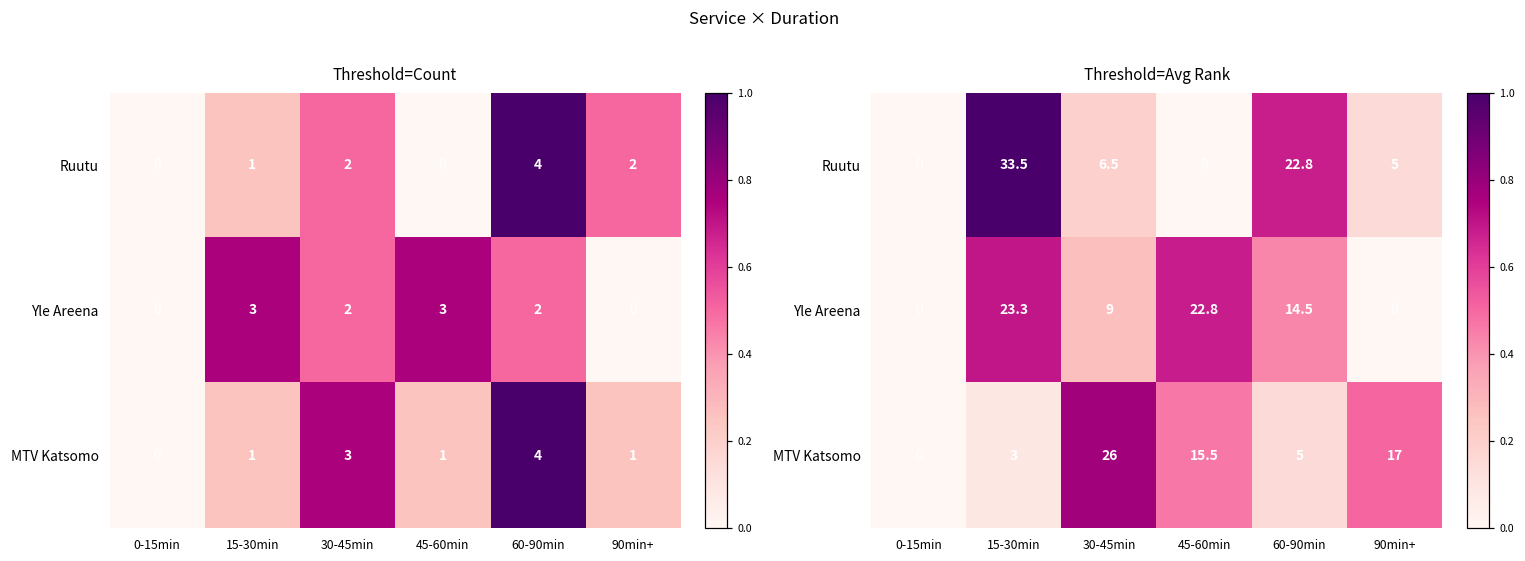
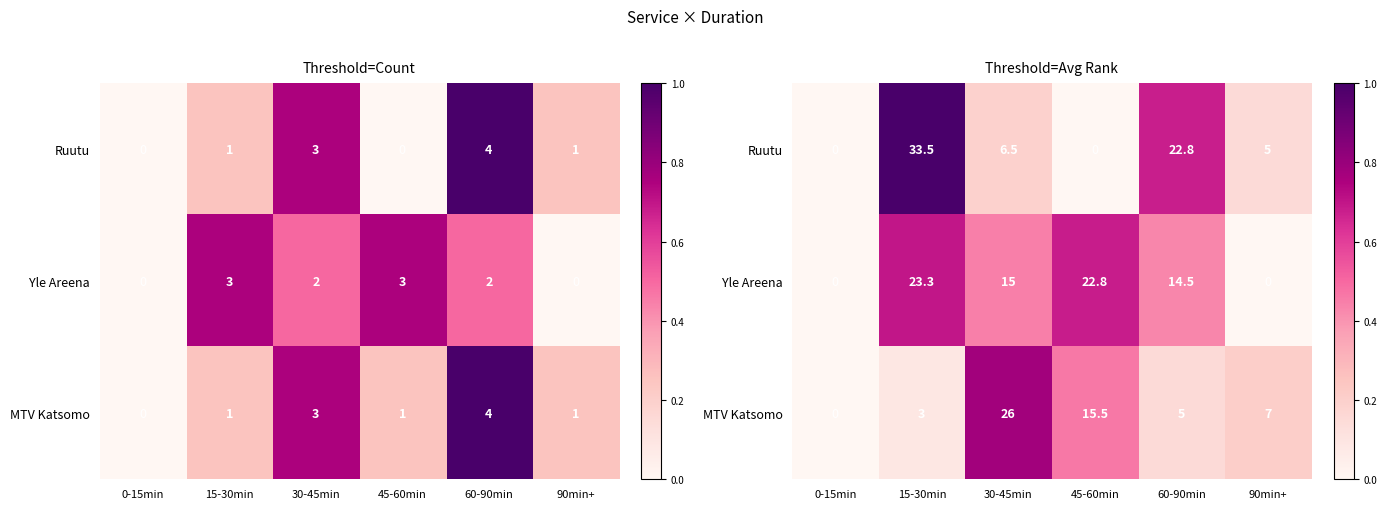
Threshold=Count, Ruutu, 30-45min: 2 -> 3
Threshold=Count, Ruutu, 90min+: 2 -> 1
Threshold=Avg Rank, Yle Areena, 30-45min: 9 -> 15
Threshold=Avg Rank, MTV Katsomo, 90min+: 17 -> 7
